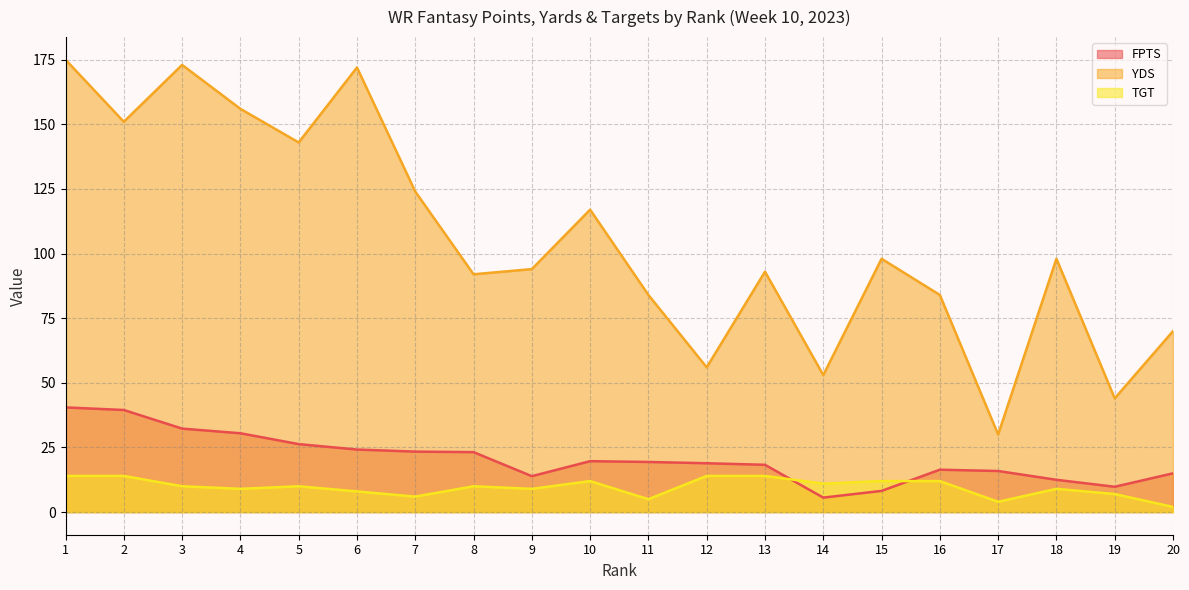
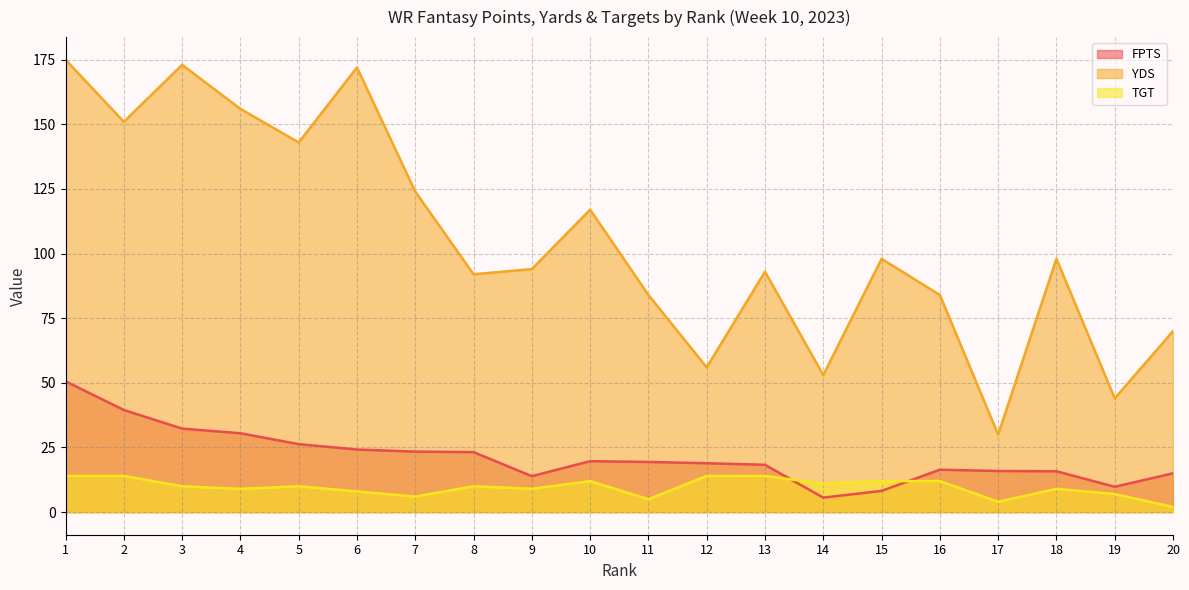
FPTS, 1: 41 -> 51
FPTS, 18: 13 -> 16
